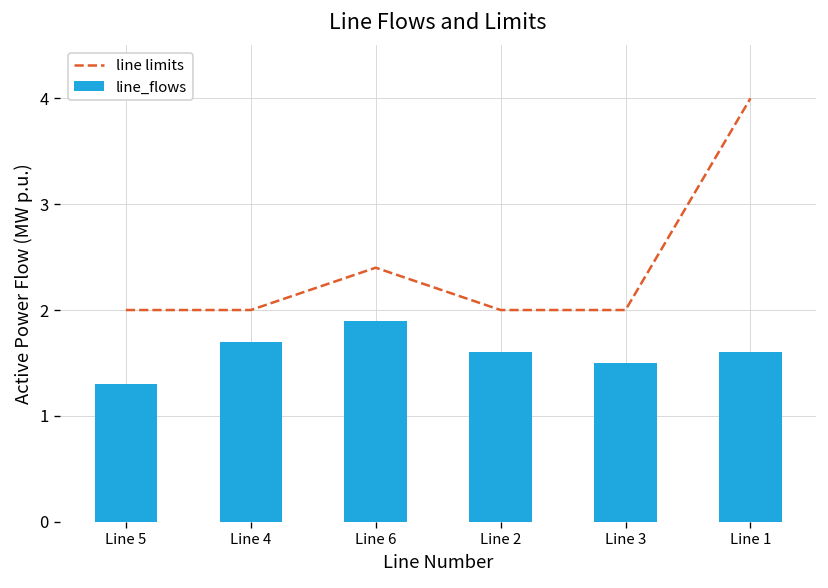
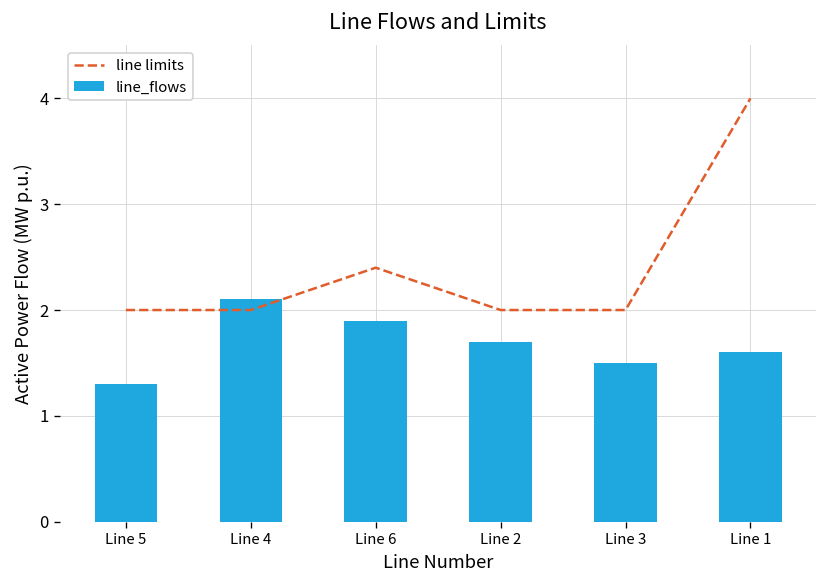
line_flows, Line 4: 1.7 -> 2.1
line_flows, Line 2: 1.6 -> 1.7
